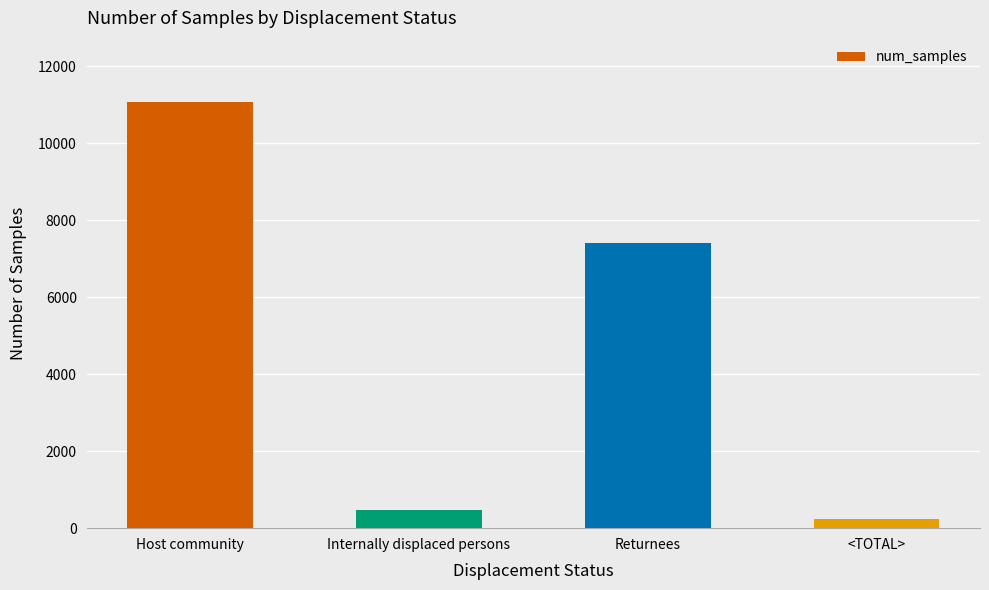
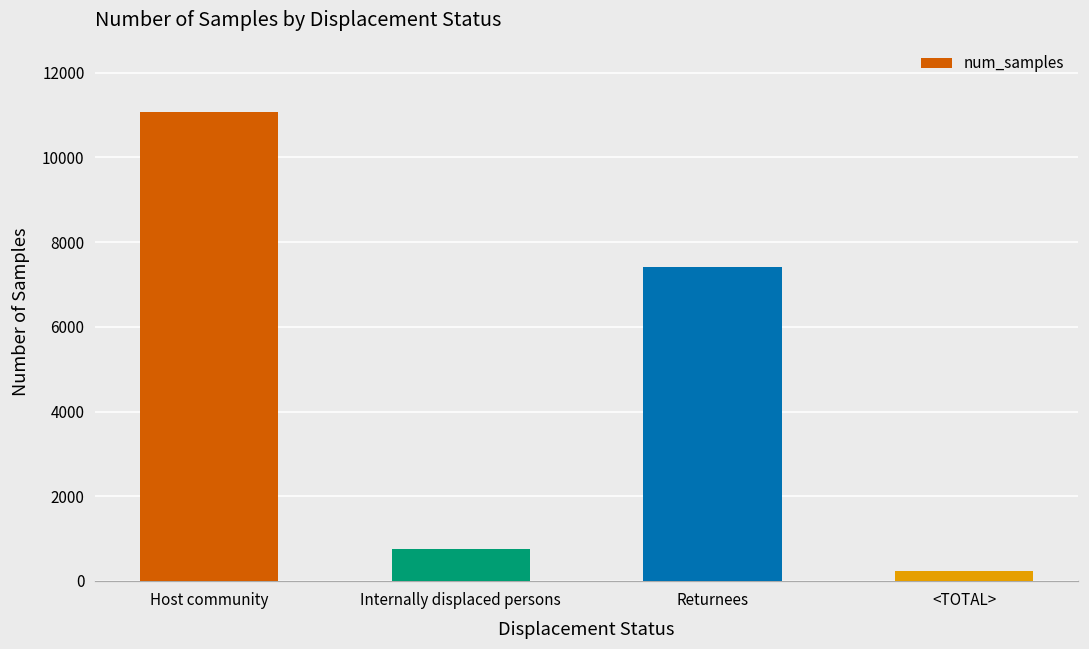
Internally displaced persons: 500 -> 800
